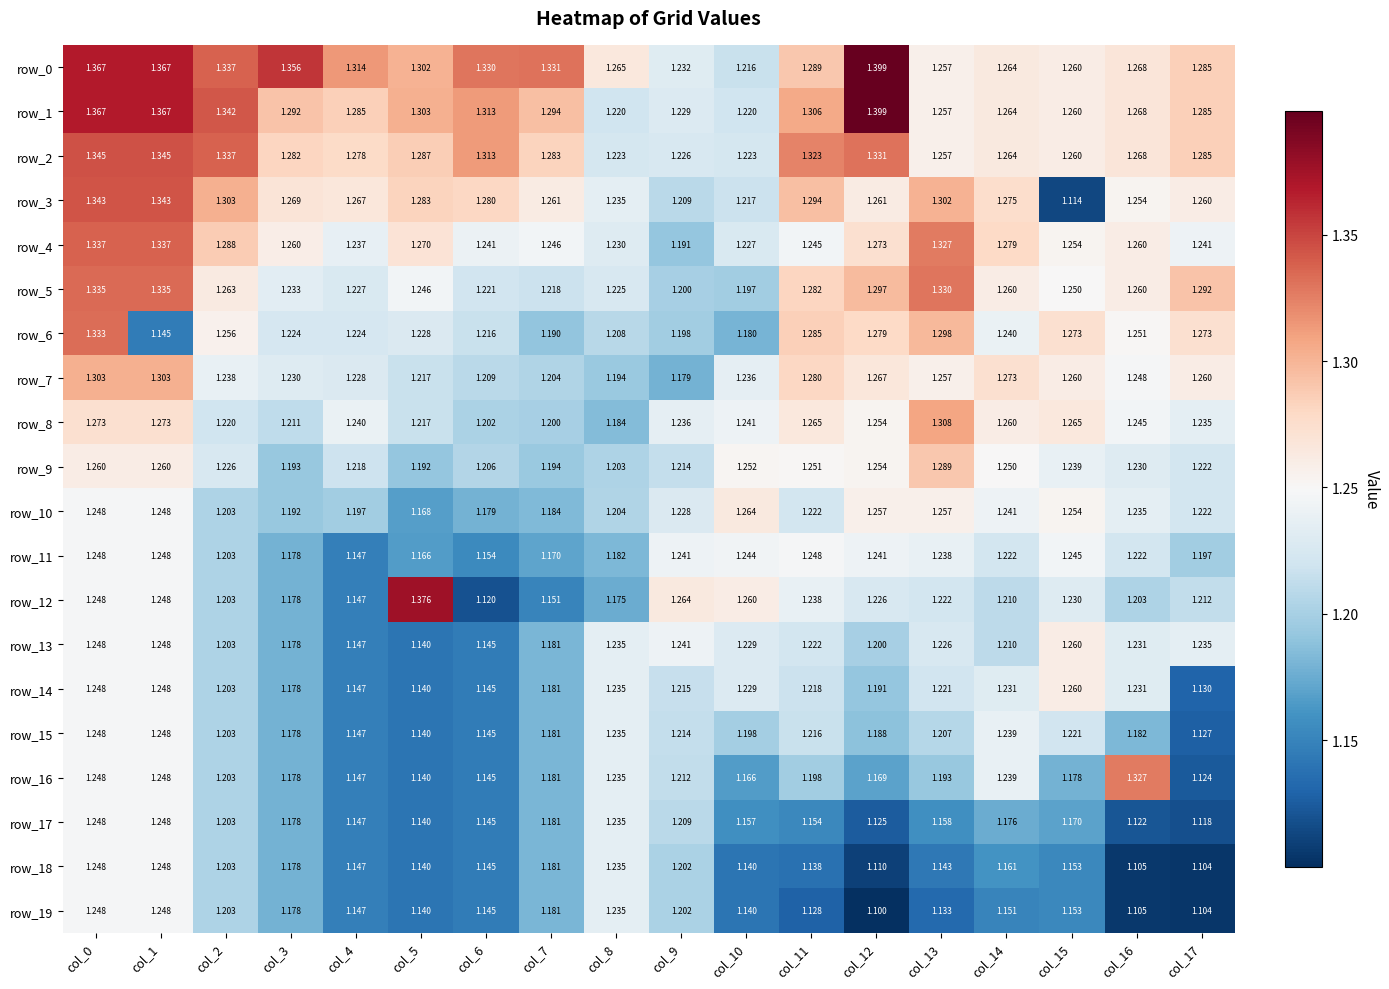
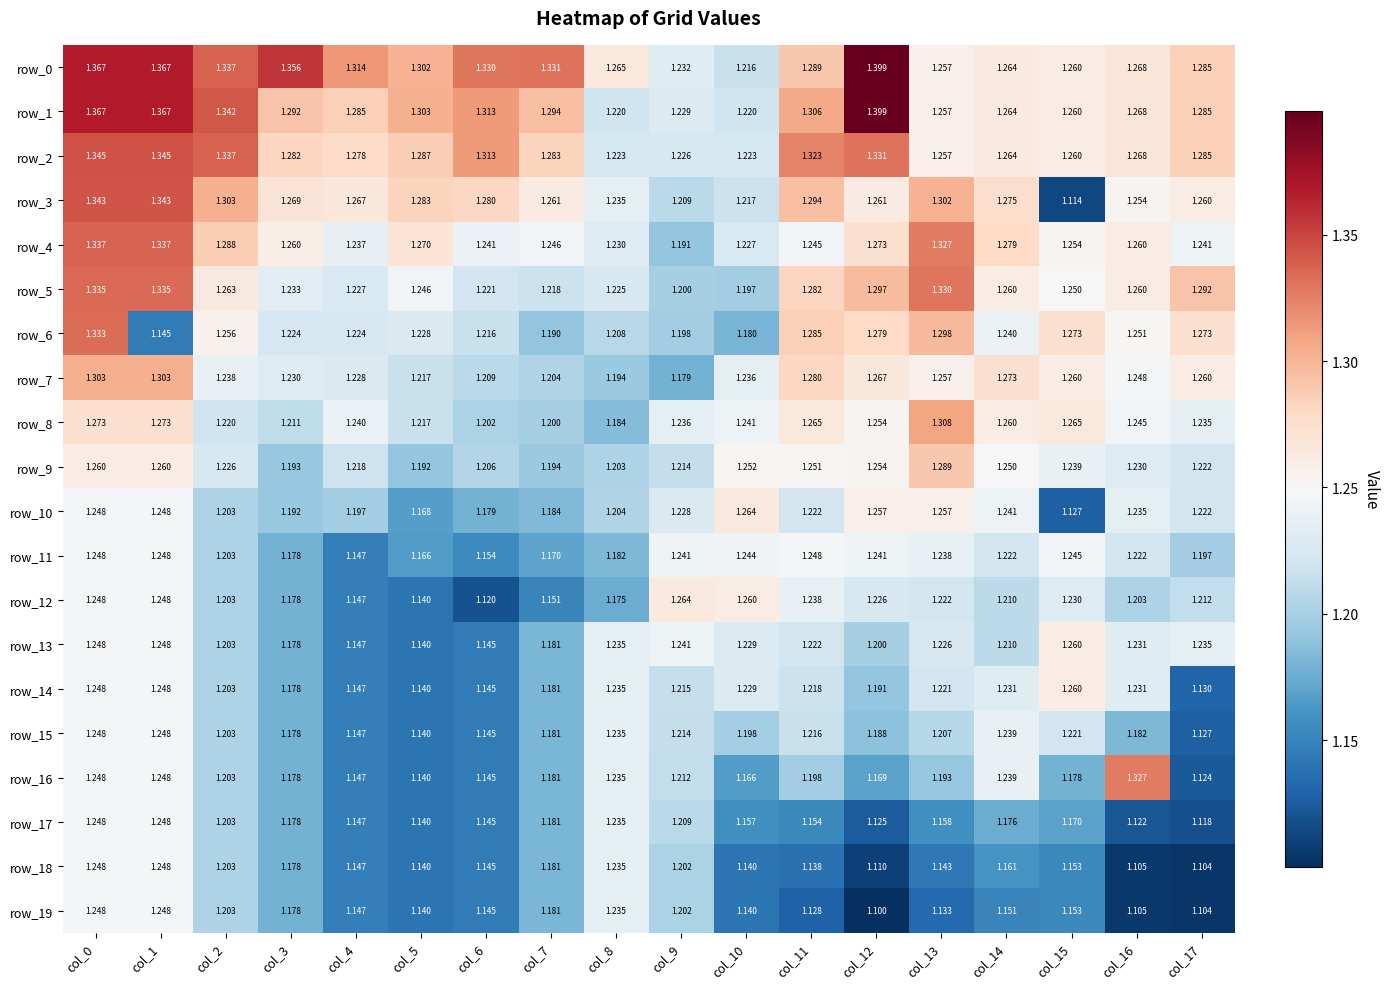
row_10, col_15: 1.254 -> 1.127
row_12, col_5: 1.376 -> 1.140
